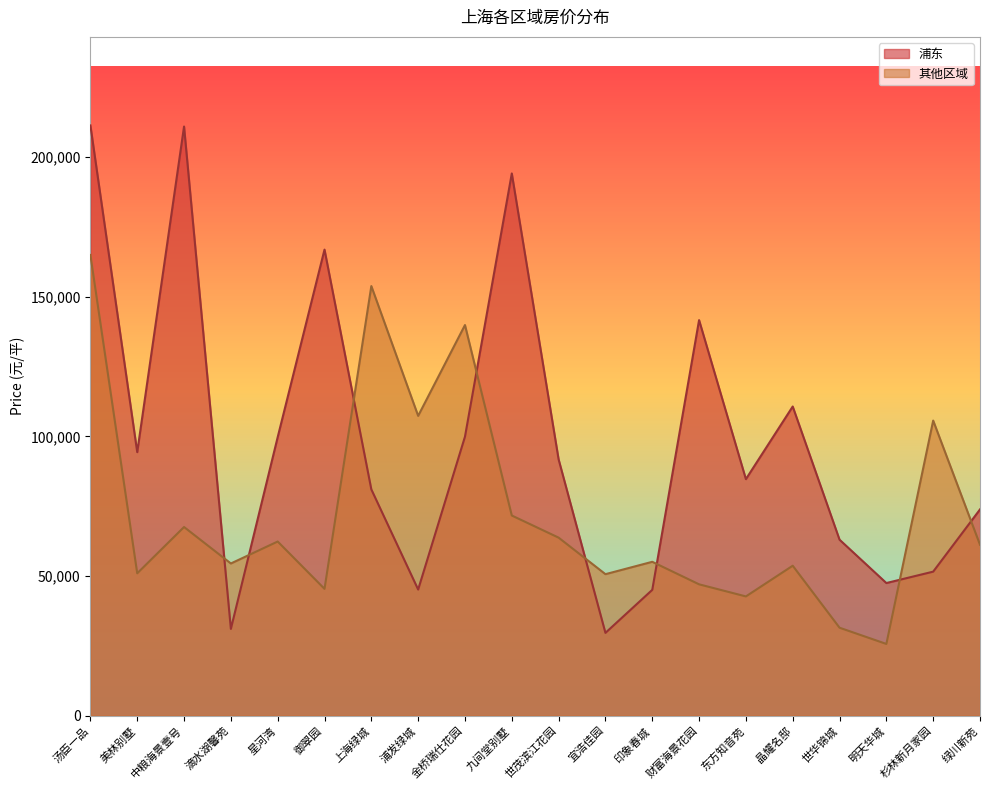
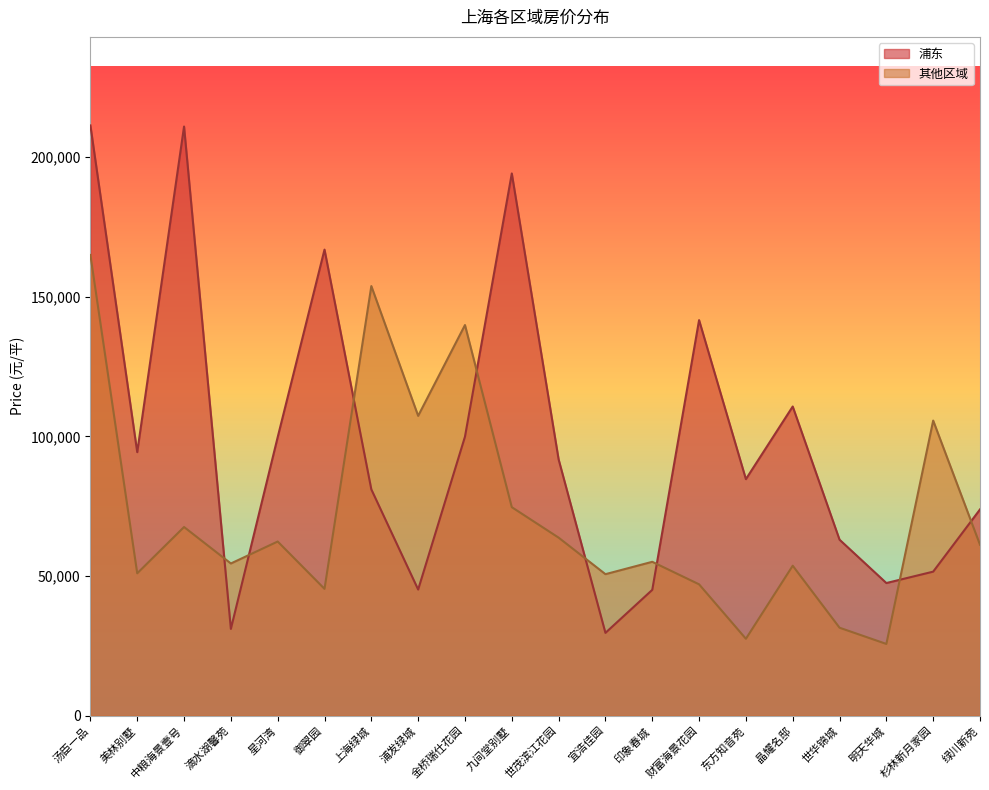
其他区域, 九间堂别墅: 72,000 -> 75,000
其他区域, 东方知音苑: 43,000 -> 28,000
